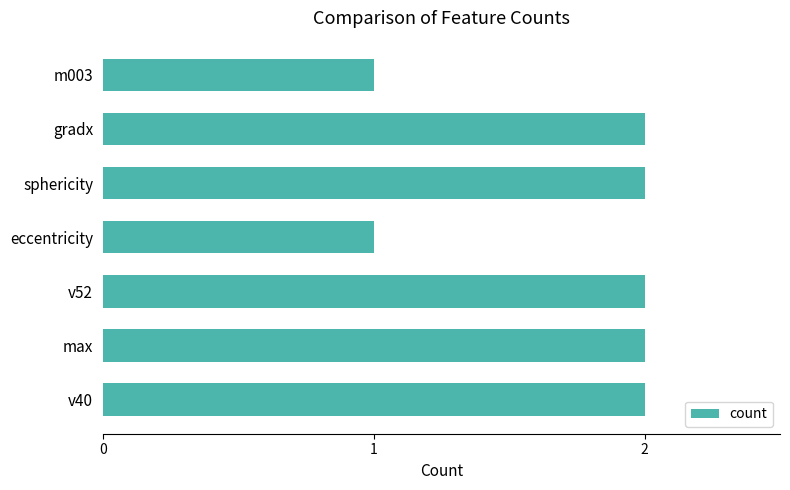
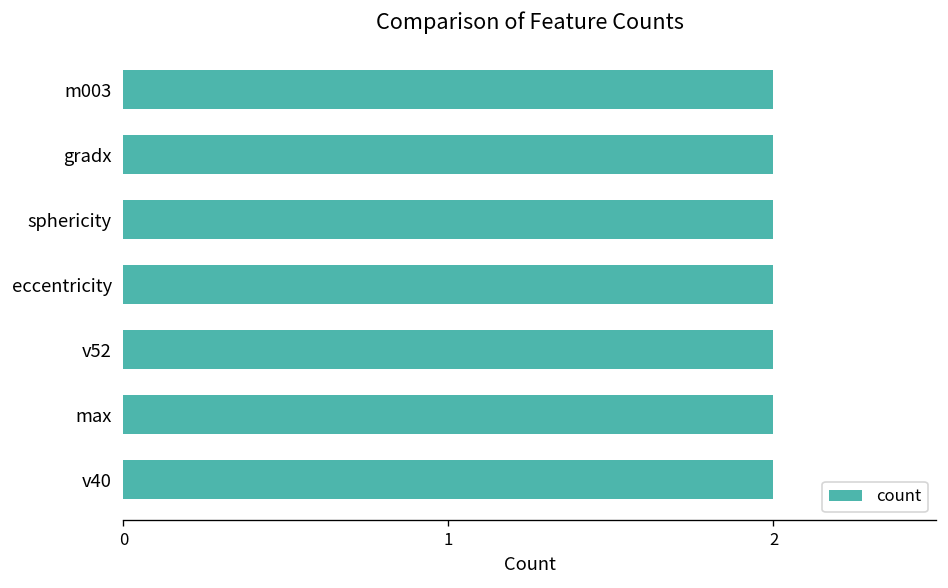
m003: 1 -> 2
eccentricity: 1 -> 2
